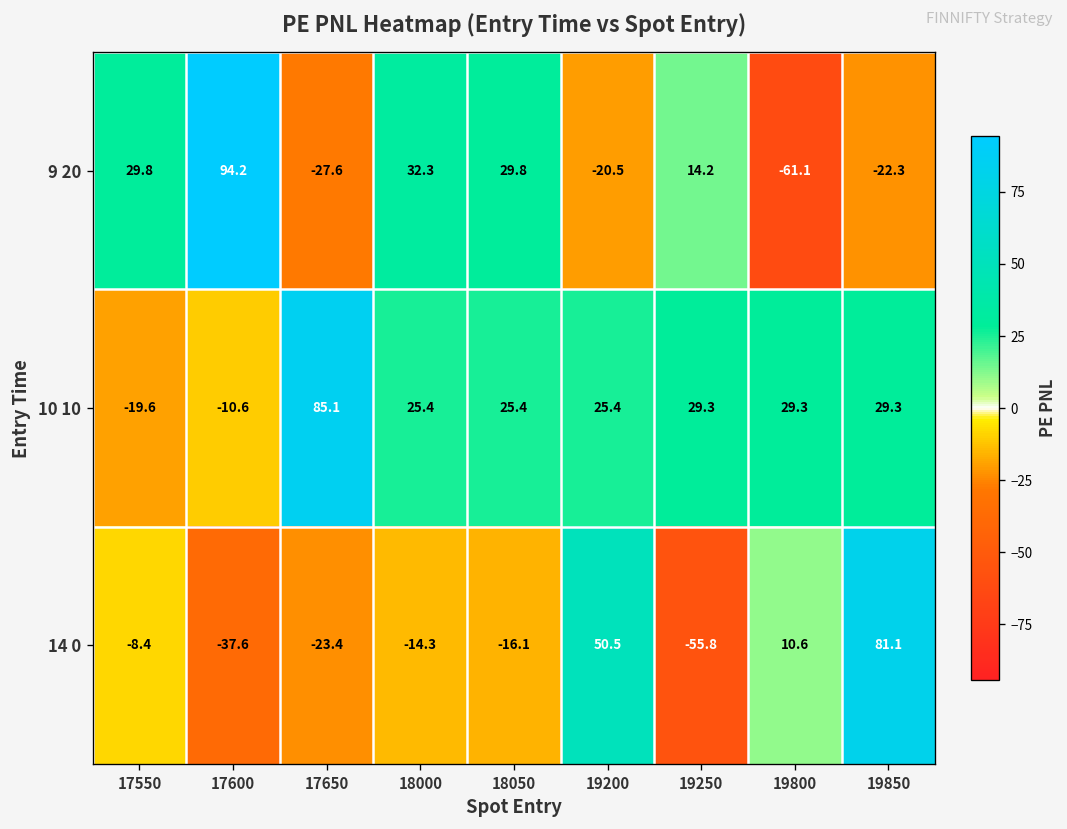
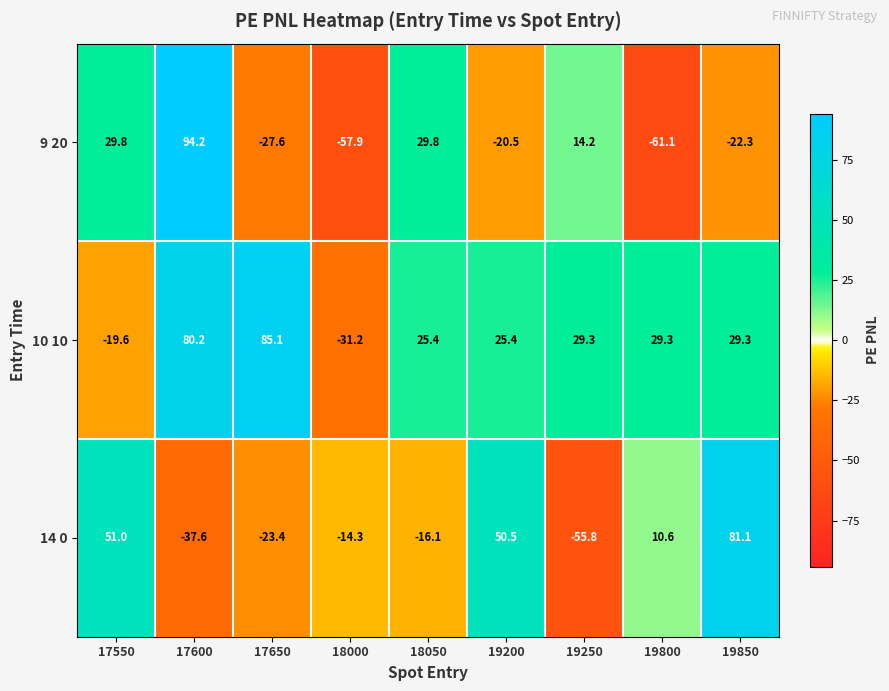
9 20, 18000: 32.3 -> -57.9
10 10, 17600: -10.6 -> 80.2
10 10, 18000: 25.4 -> -31.2
14 0, 17550: -8.4 -> 51.0
